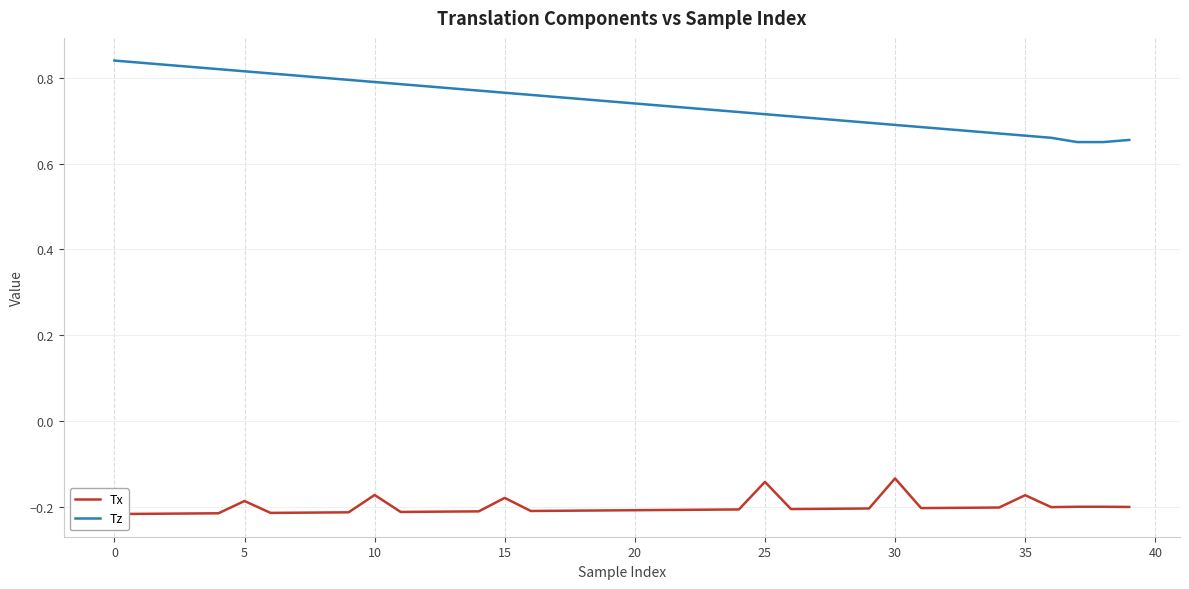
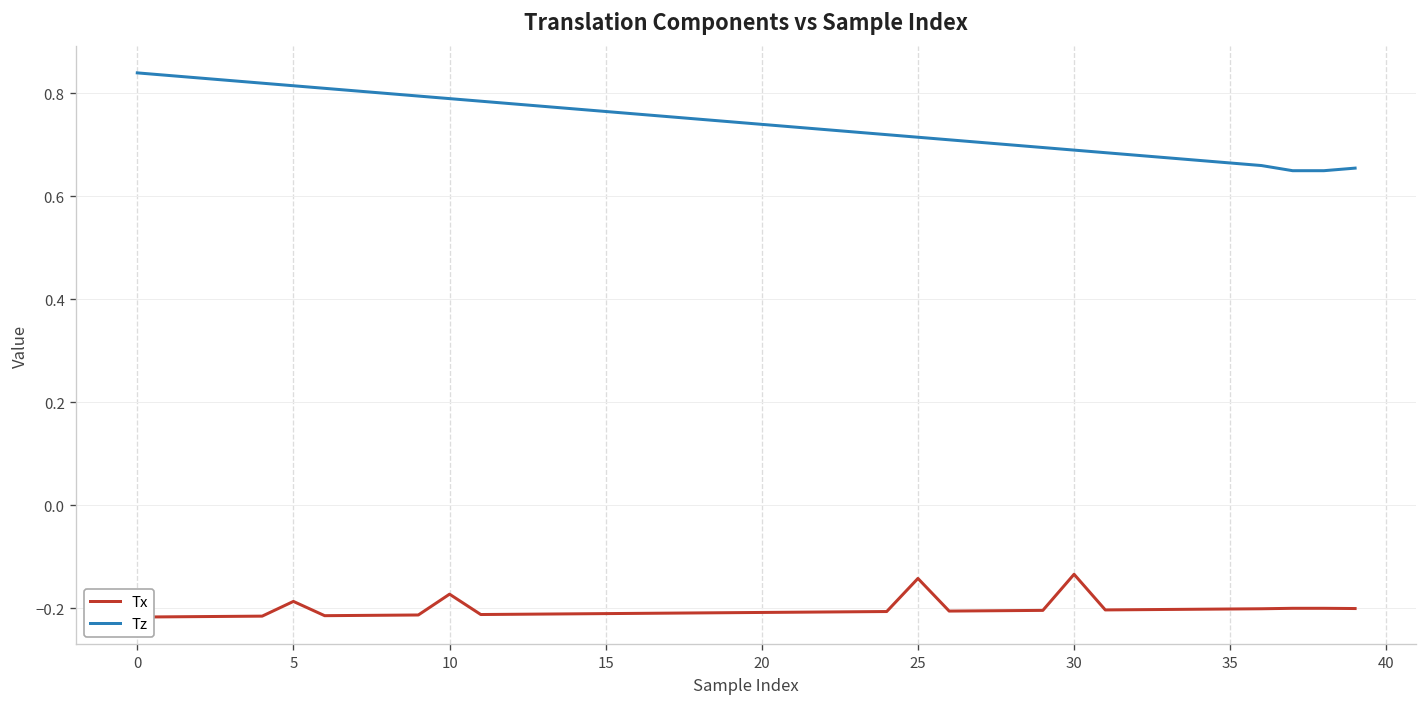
Tx, 15: -0.18 -> -0.21
Tx, 35: -0.17 -> -0.20
